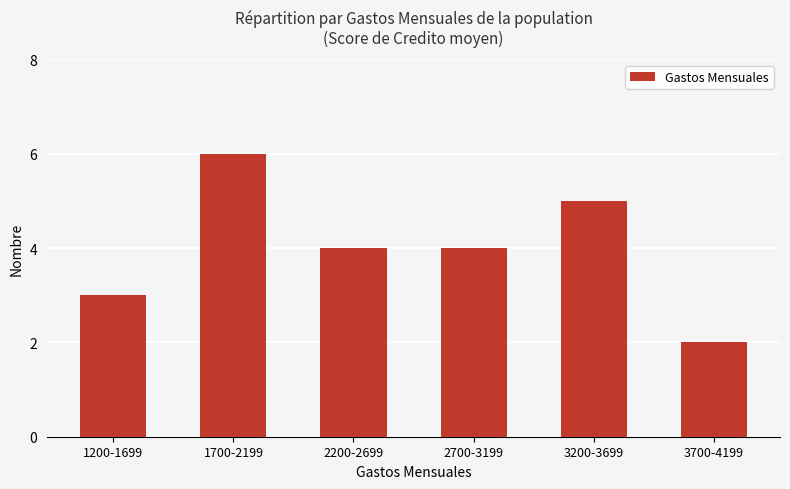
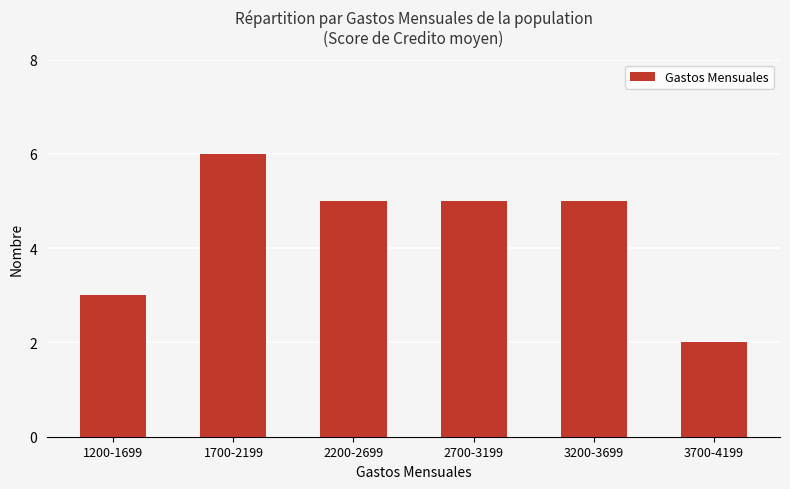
2200-2699: 4 -> 5
2700-3199: 4 -> 5
